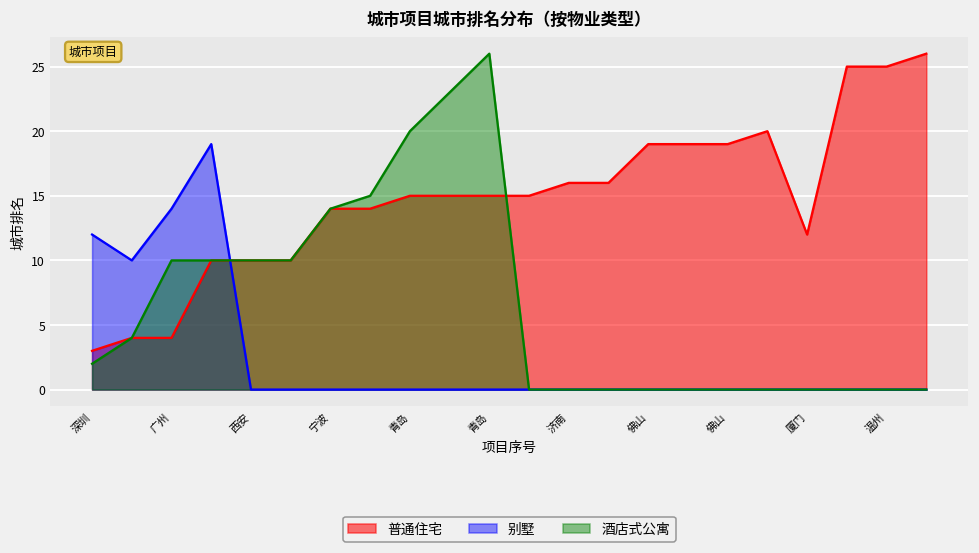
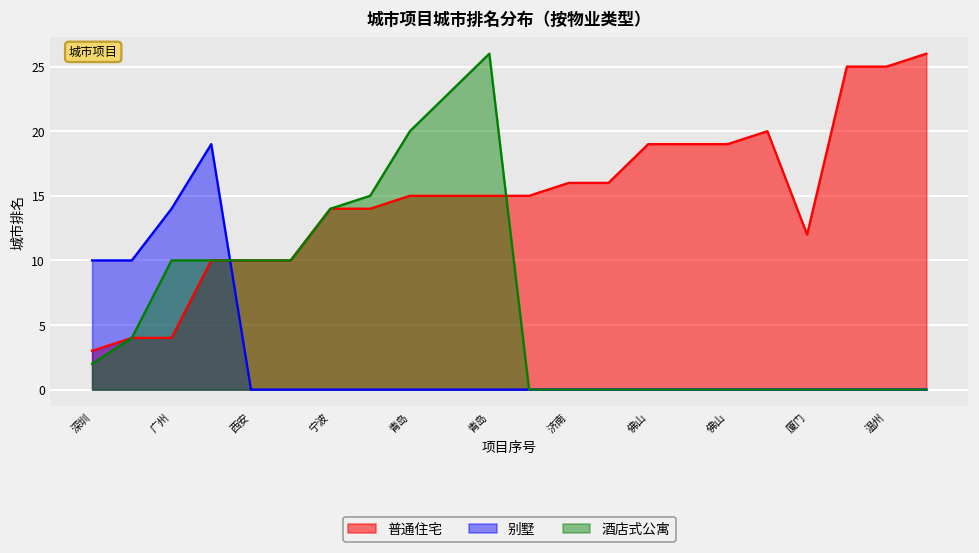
别墅, 深圳: 12 -> 10
